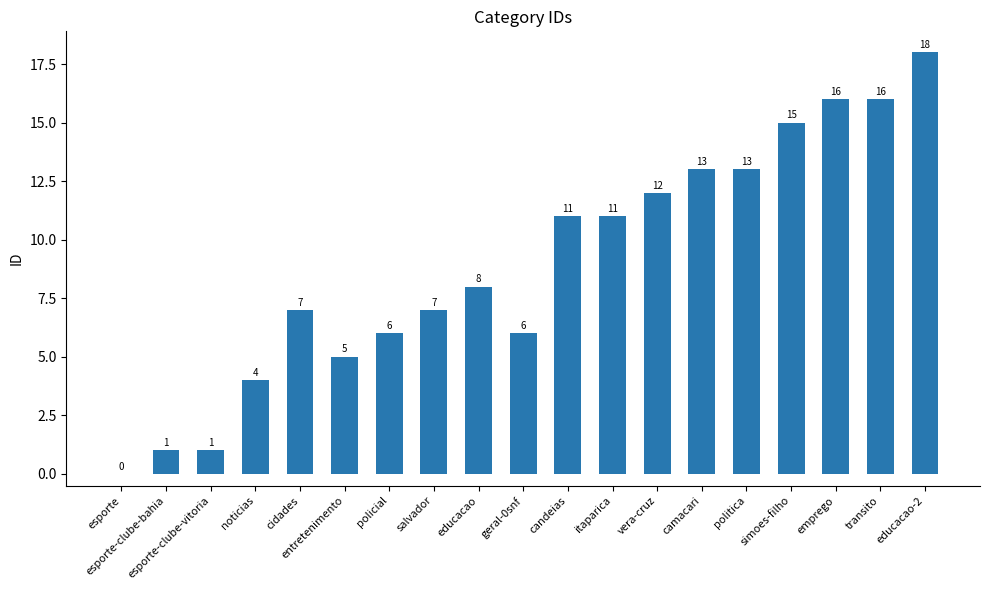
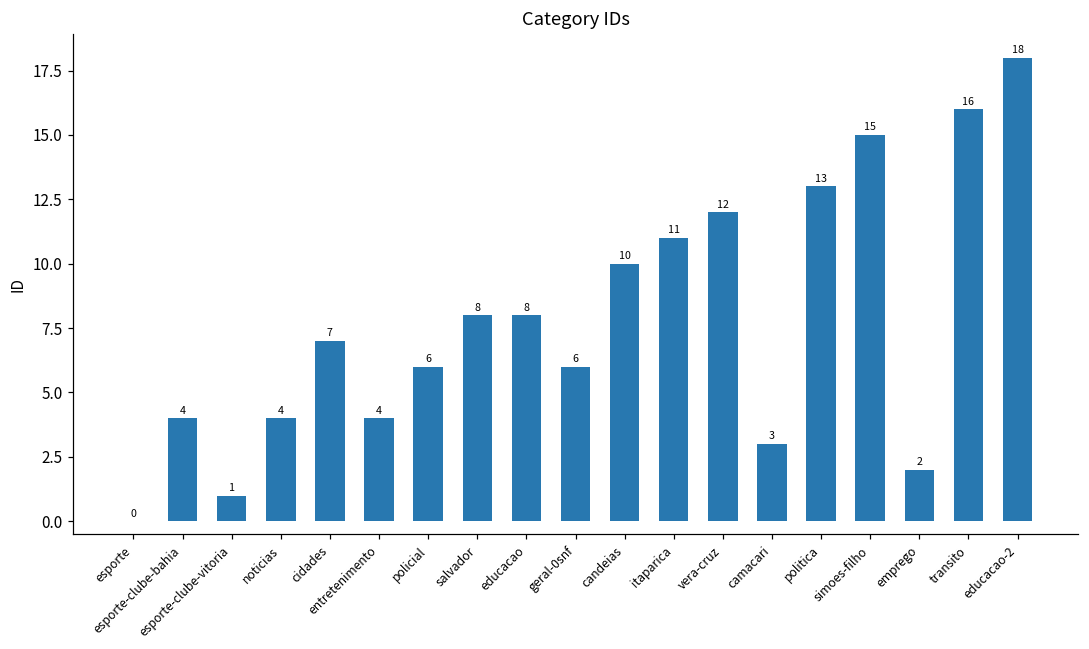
esporte-clube-bahia: 1 -> 4
entretenimento: 5 -> 4
salvador: 7 -> 8
candeias: 11 -> 10
camacari: 13 -> 3
emprego: 16 -> 2
